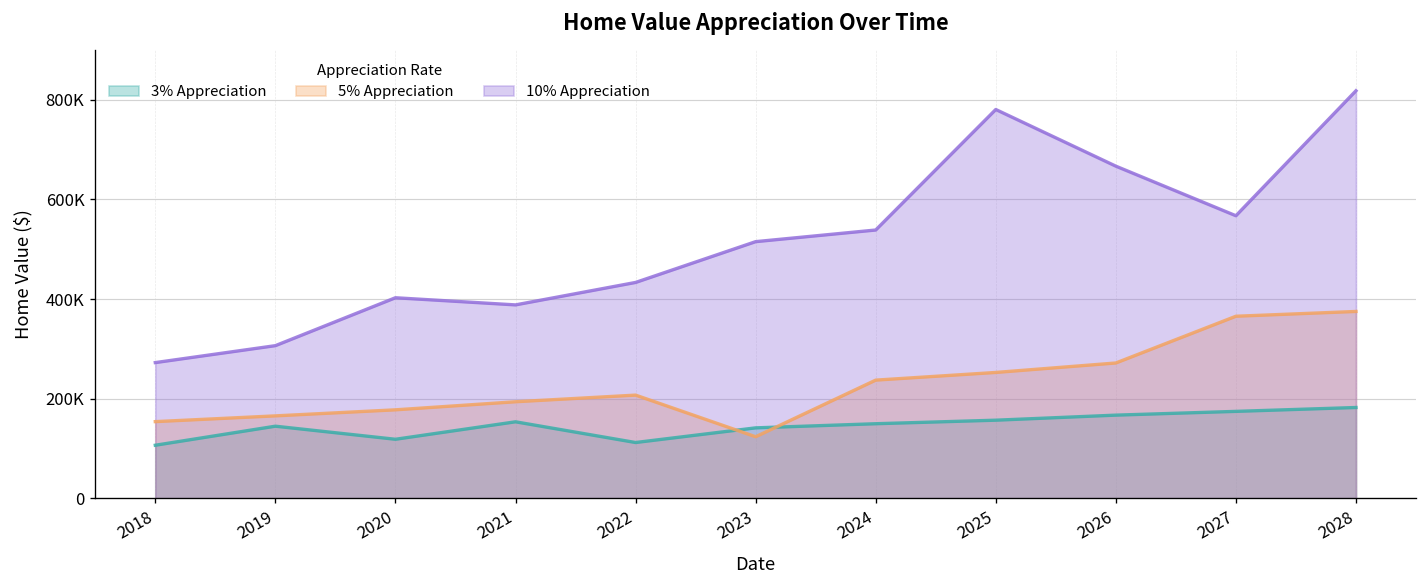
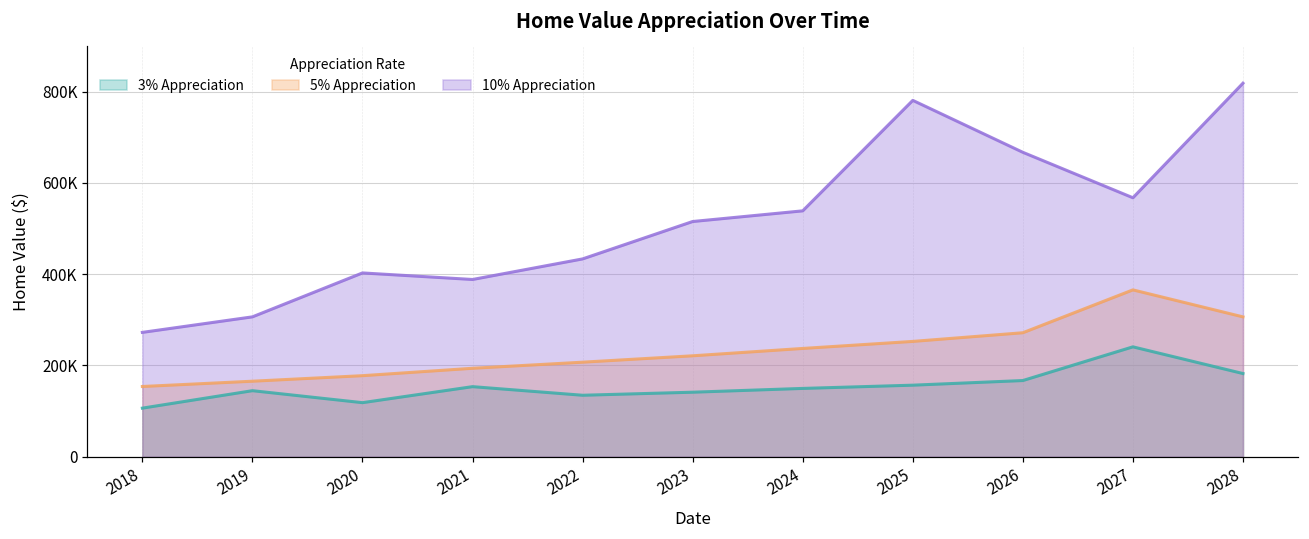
3% Appreciation, 2022: 110000 -> 130000
5% Appreciation, 2023: 120000 -> 220000
3% Appreciation, 2027: 170000 -> 240000
5% Appreciation, 2028: 380000 -> 310000
